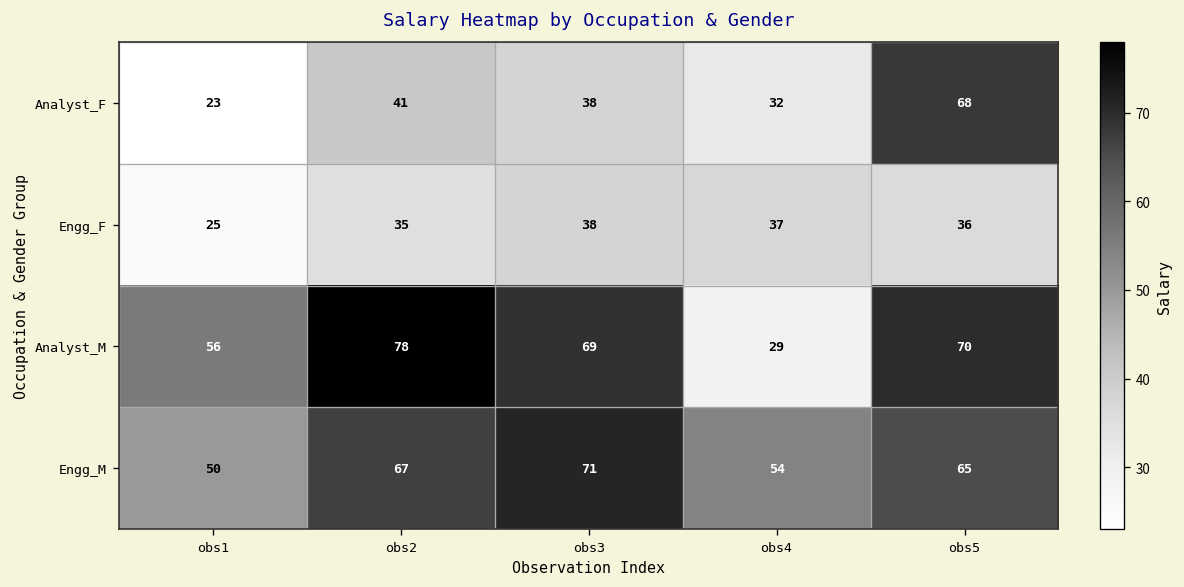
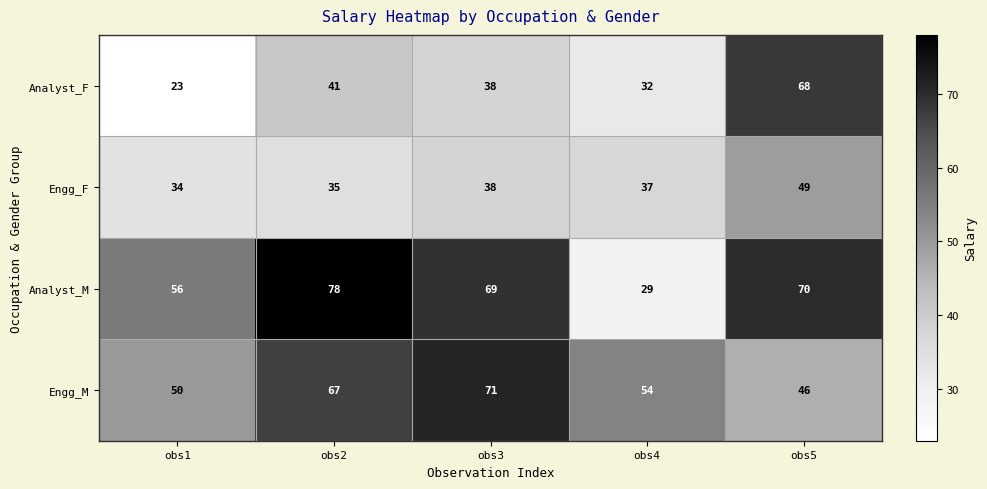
Engg_F, obs1: 25 -> 34
Engg_F, obs5: 36 -> 49
Engg_M, obs5: 65 -> 46
